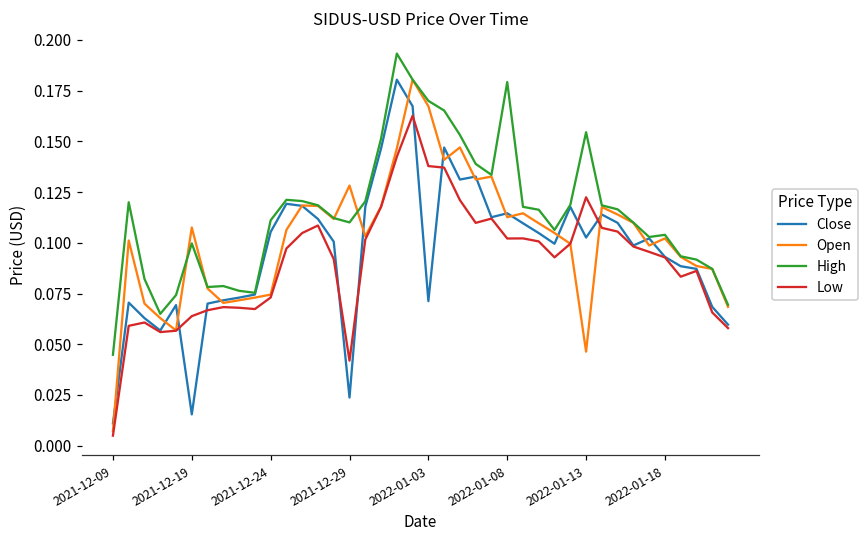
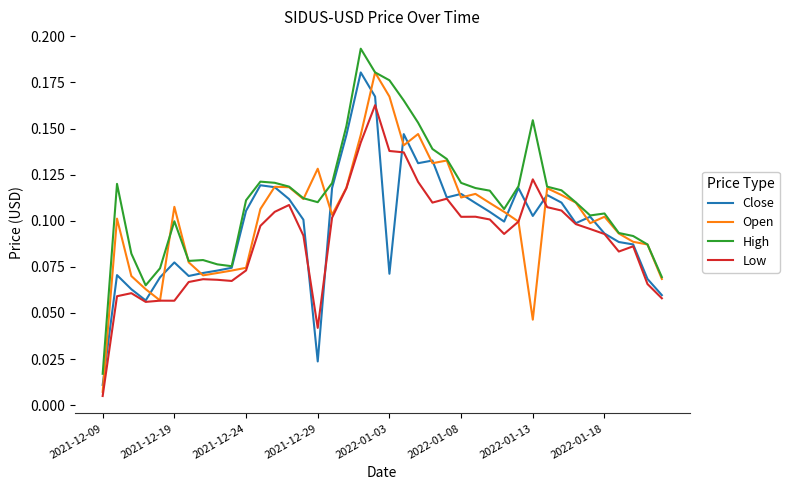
High, 2021-12-09: 0.045 -> 0.017
Close, 2021-12-19: 0.015 -> 0.077
Low, 2021-12-19: 0.064 -> 0.057
High, 2022-01-03: 0.170 -> 0.176
High, 2022-01-08: 0.179 -> 0.121
